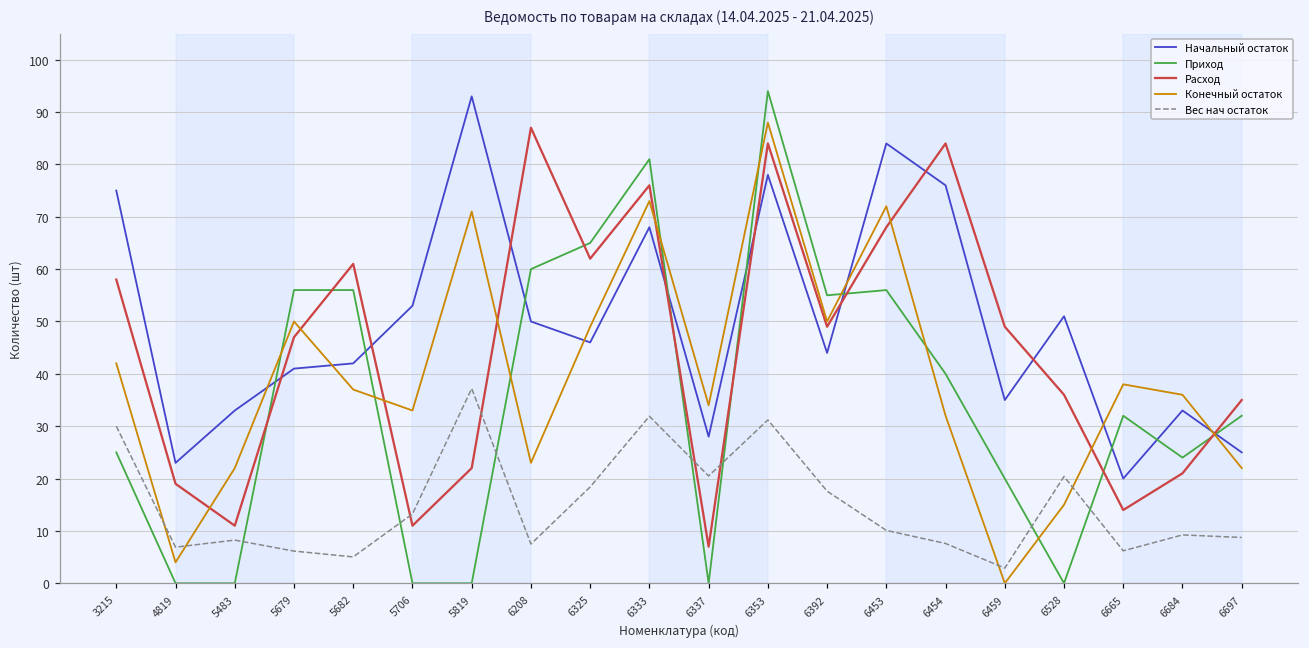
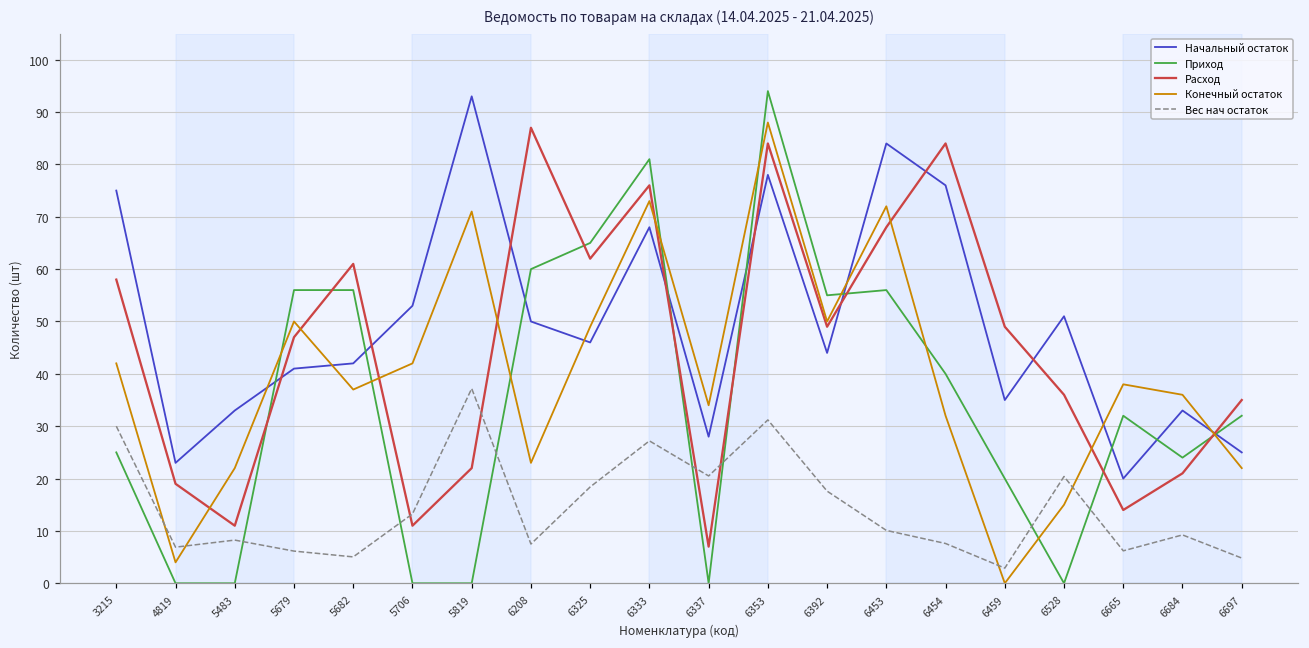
Конечный остаток, 5706: 33 -> 42
Вес нач остаток, 6333: 32 -> 27
Вес нач остаток, 6697: 9 -> 5
